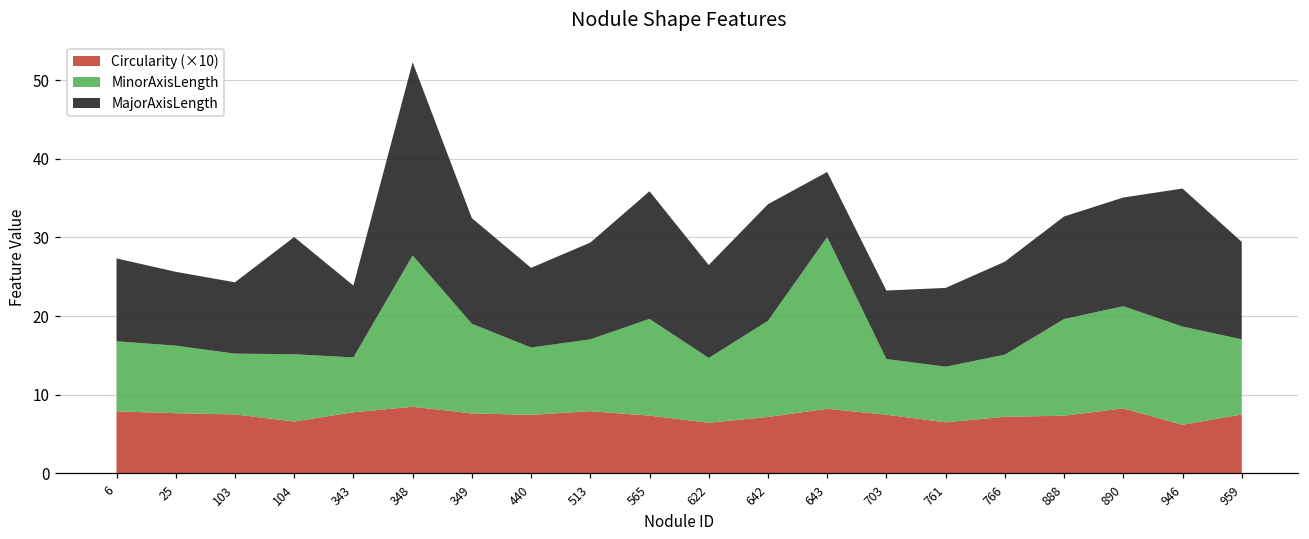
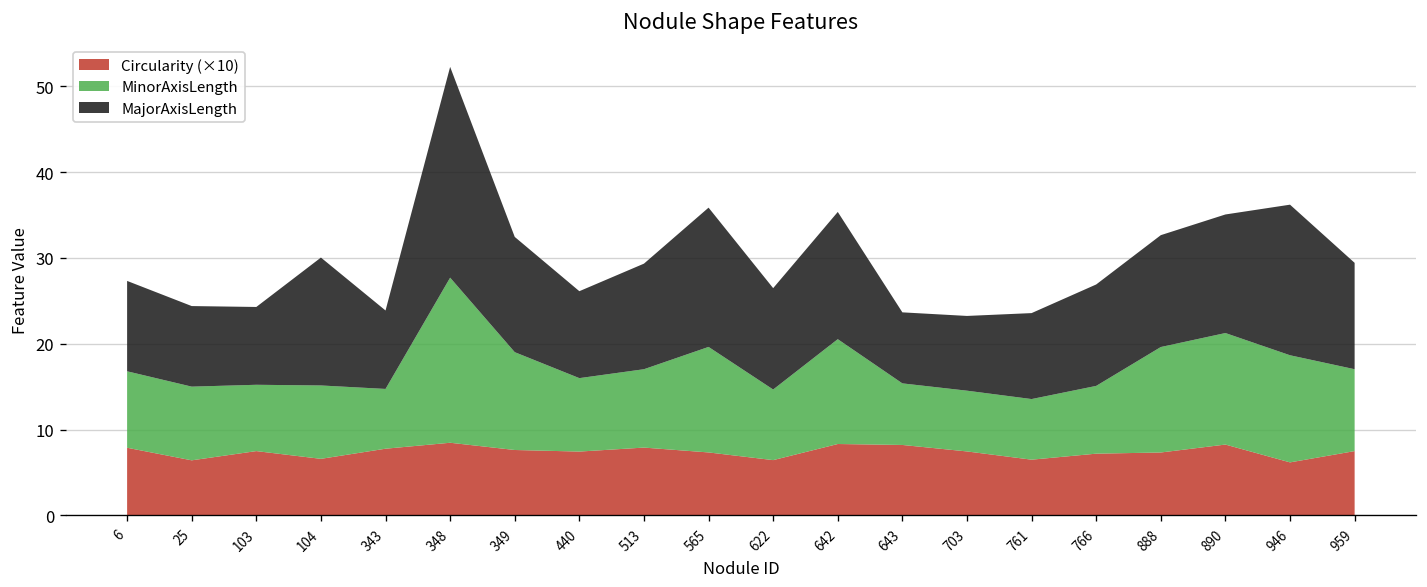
Circularity (×10), 25: 8 -> 6
Circularity (×10), 642: 7 -> 8
MinorAxisLength, 643: 22 -> 7
